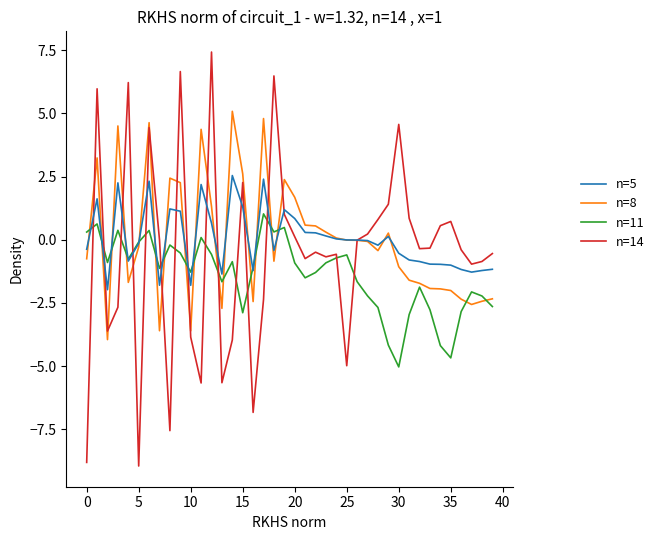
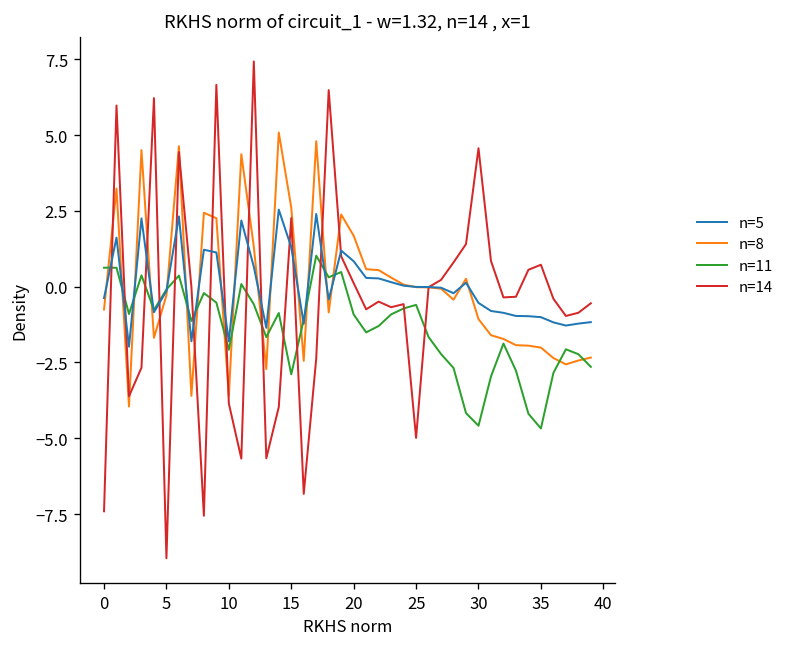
n=11, 0: 0.3 -> 0.6
n=14, 0: -8.8 -> -7.4
n=11, 10: -1.3 -> -2.1
n=11, 30: -5.0 -> -4.6
